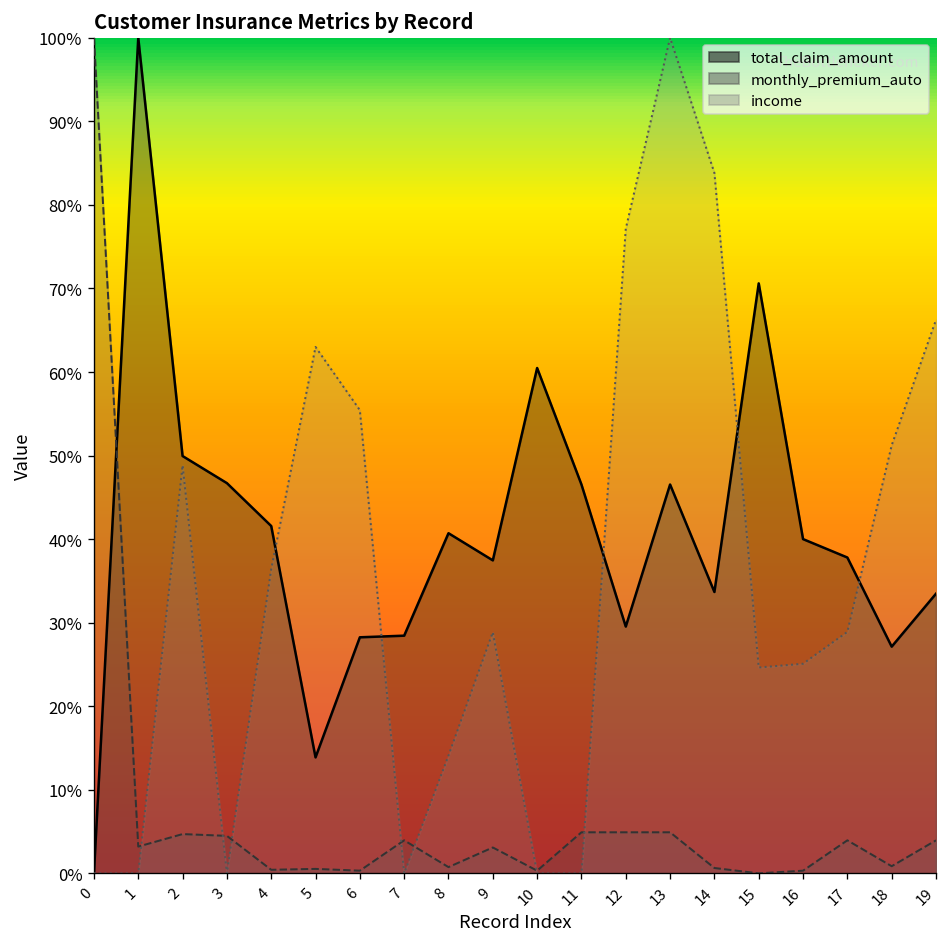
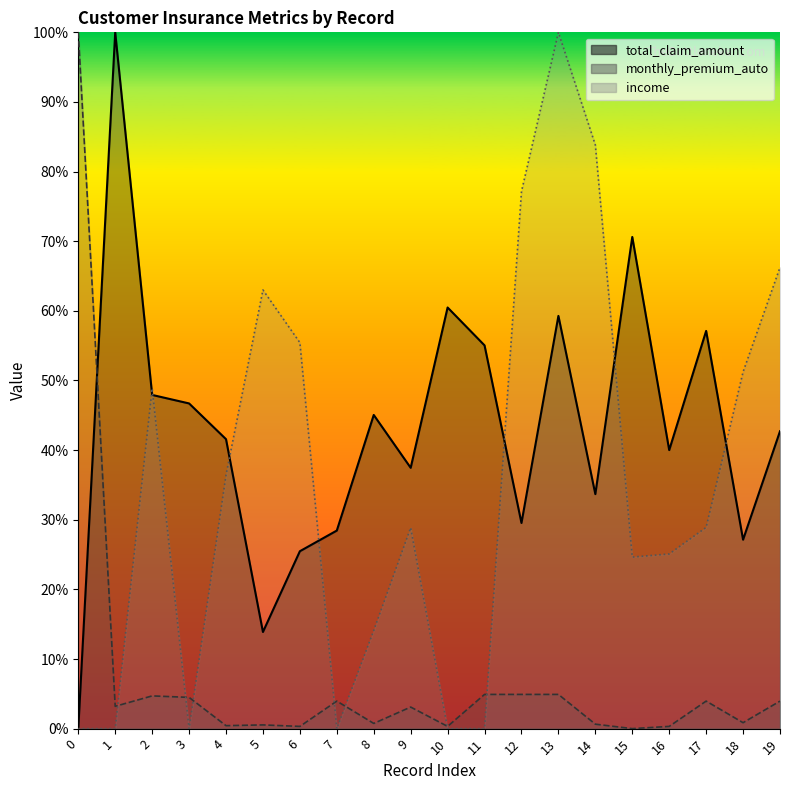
total_claim_amount, 2: 50% -> 48%
total_claim_amount, 6: 28% -> 25%
total_claim_amount, 8: 41% -> 45%
total_claim_amount, 11: 47% -> 55%
total_claim_amount, 13: 47% -> 59%
total_claim_amount, 17: 38% -> 57%
total_claim_amount, 19: 33% -> 43%
